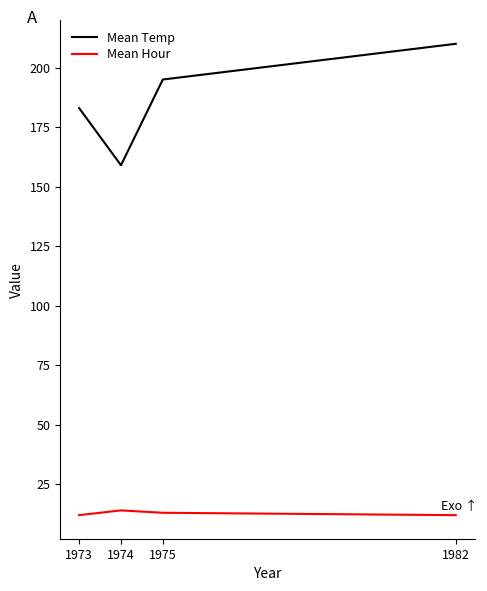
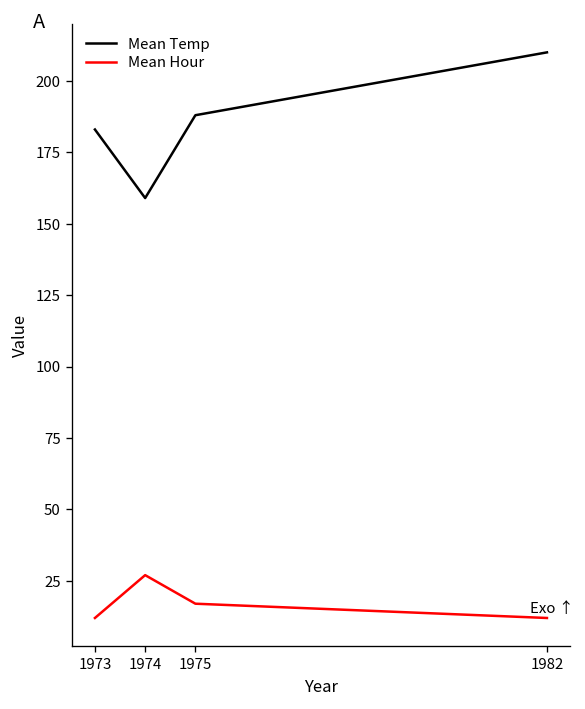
Mean Hour, 1974: 14 -> 27
Mean Temp, 1975: 195 -> 188
Mean Hour, 1975: 13 -> 17
